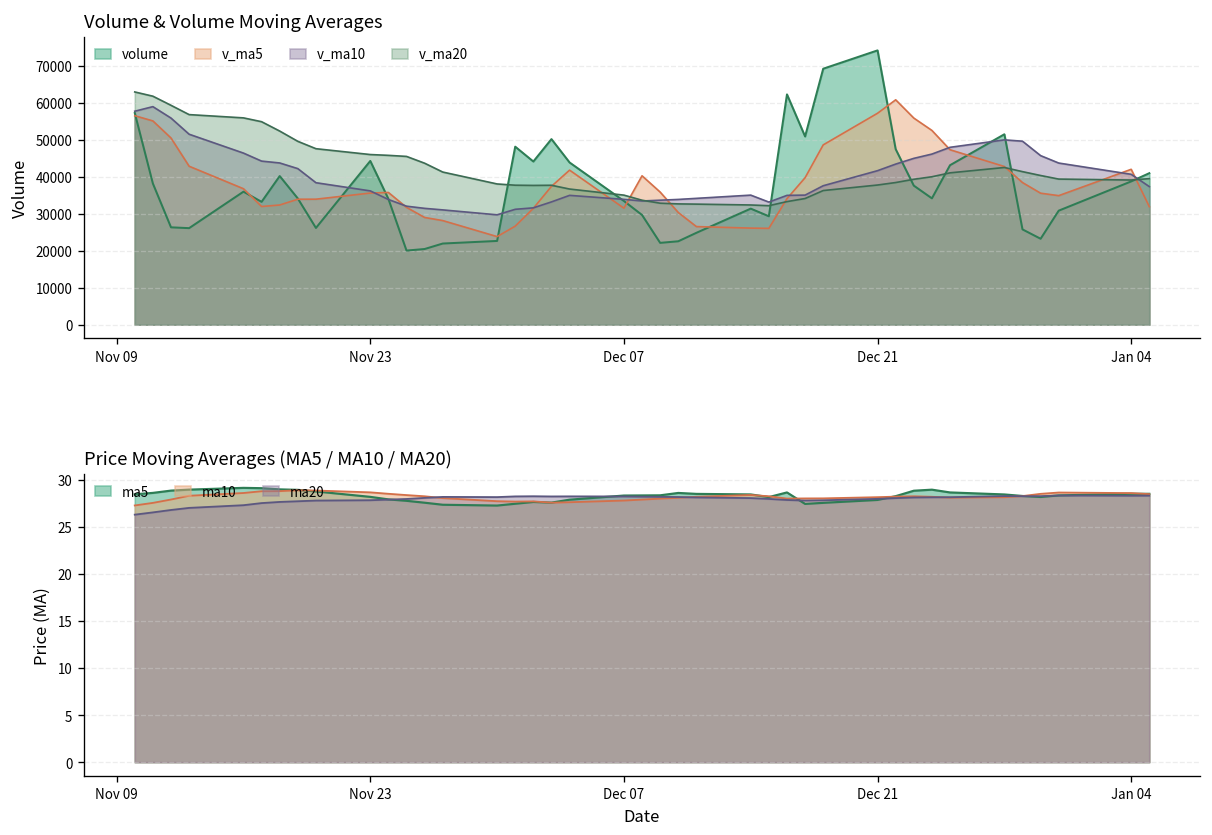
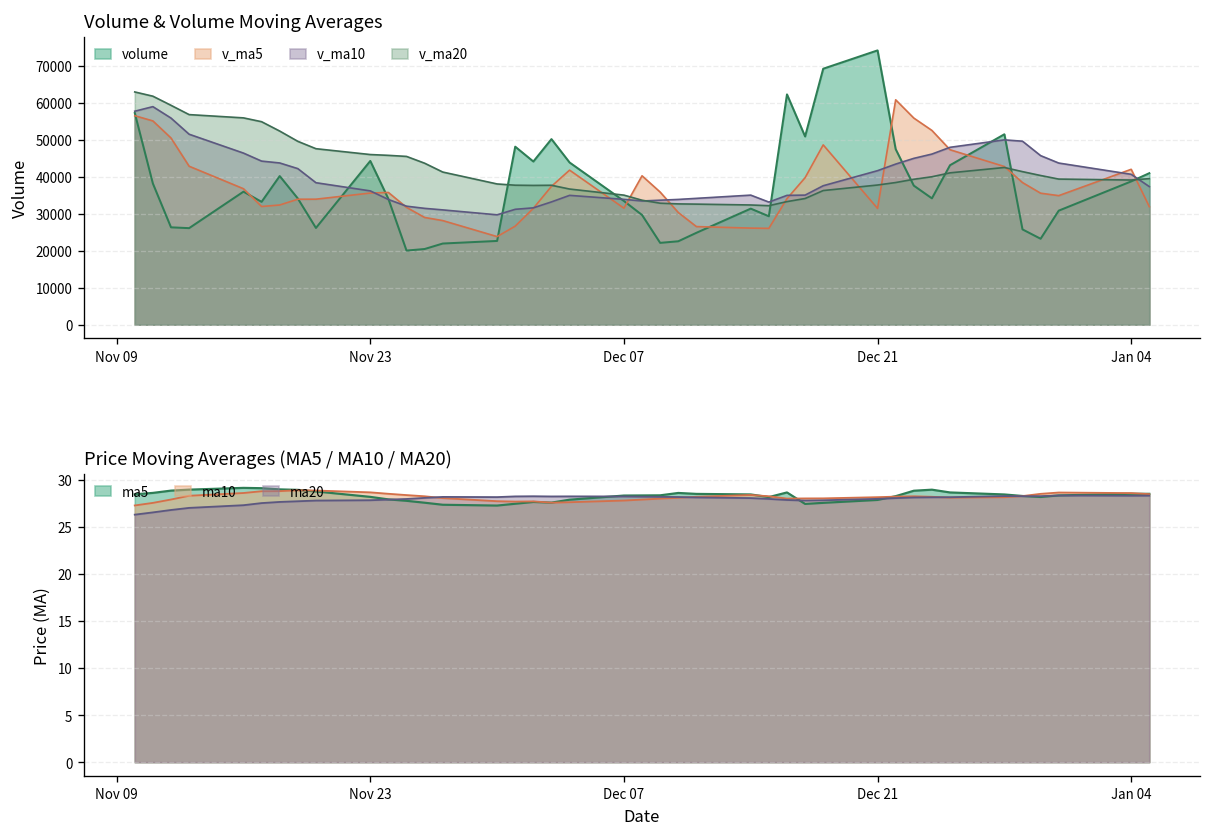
Volume & Volume Moving Averages, v_ma5, Dec 21: 57000 -> 31000
